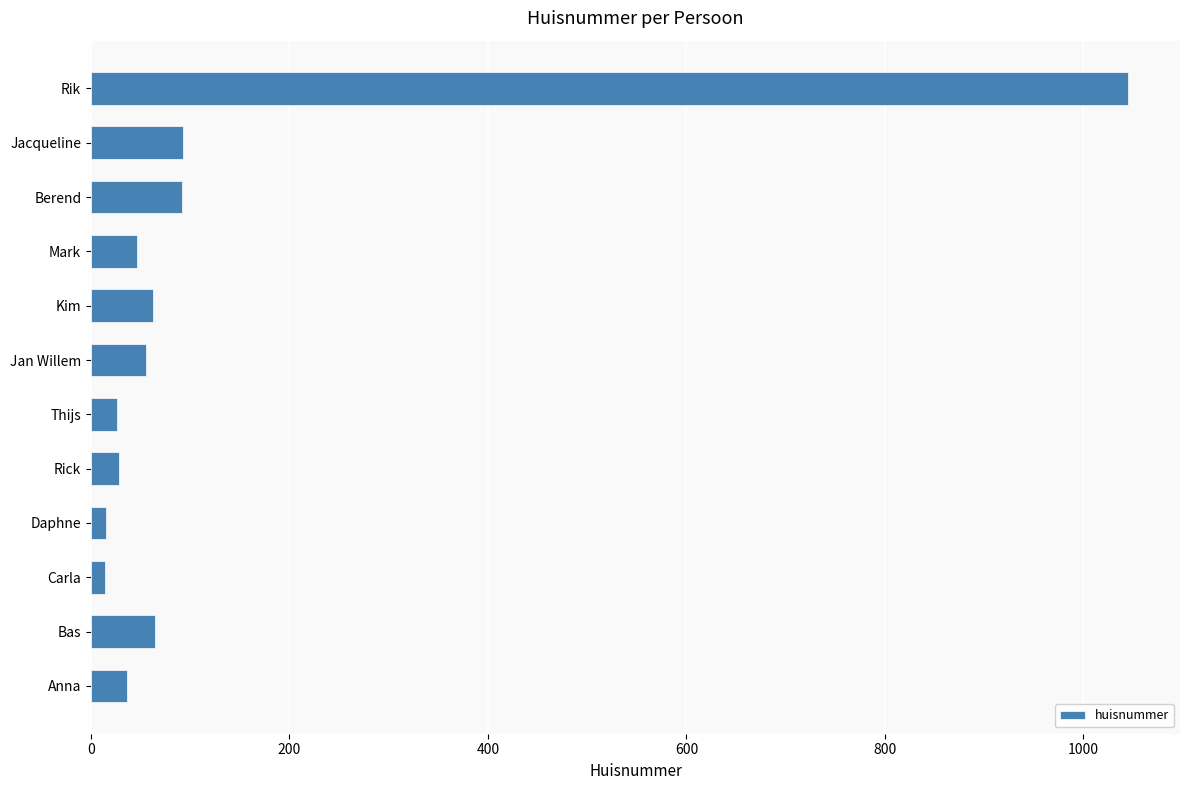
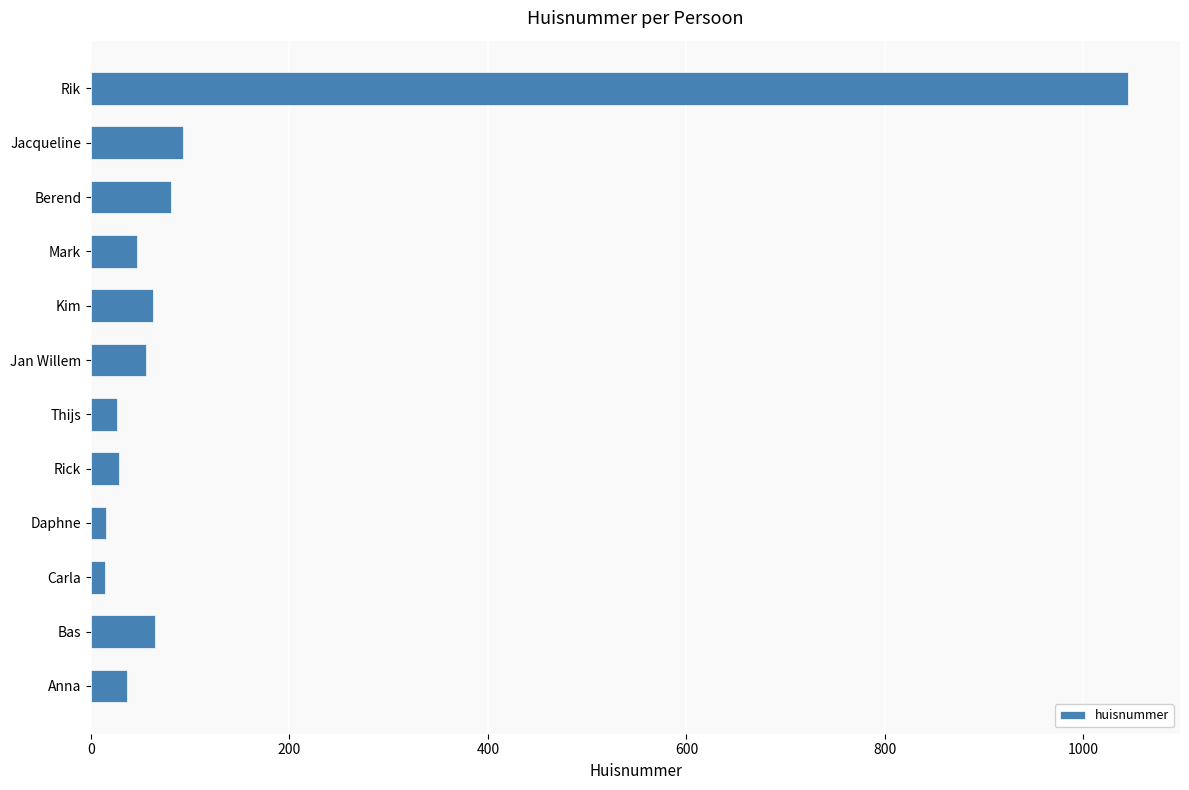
Berend: 90 -> 80
